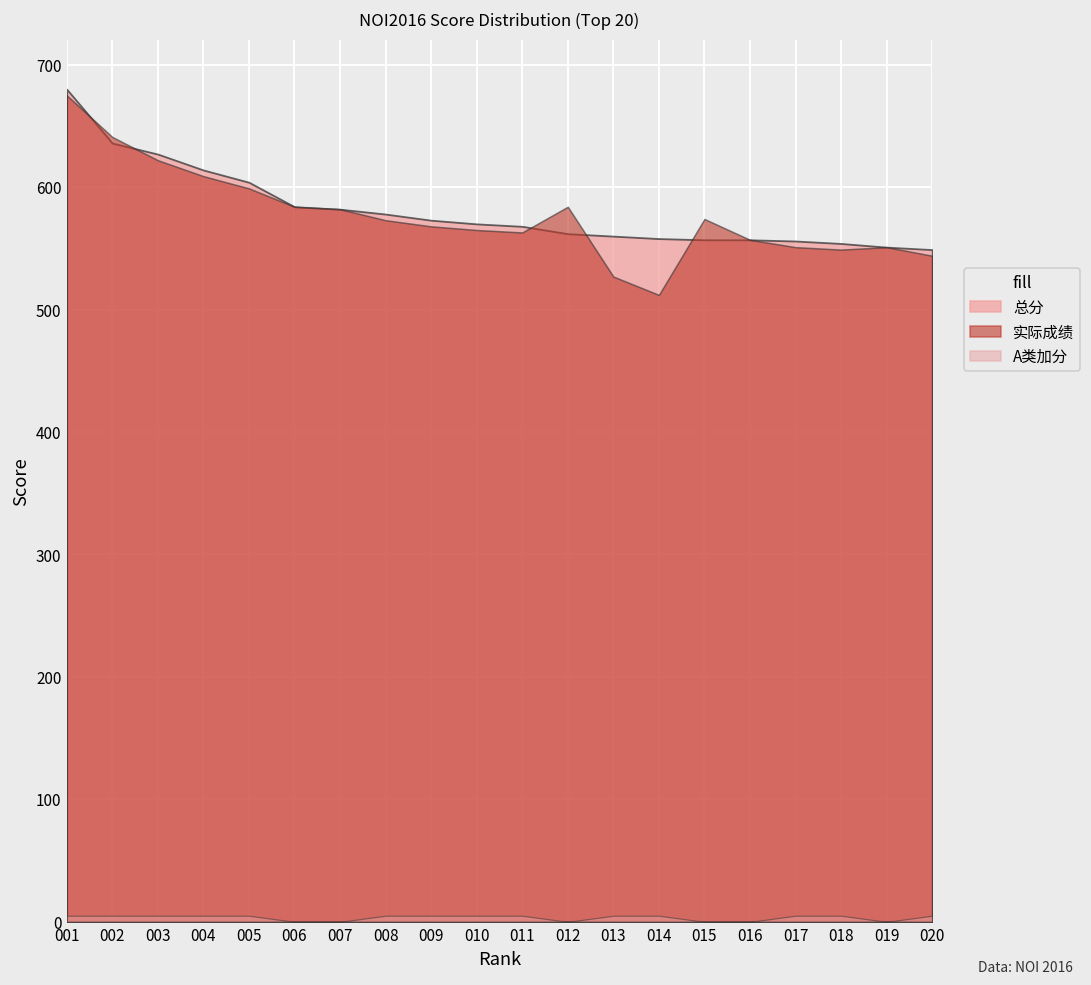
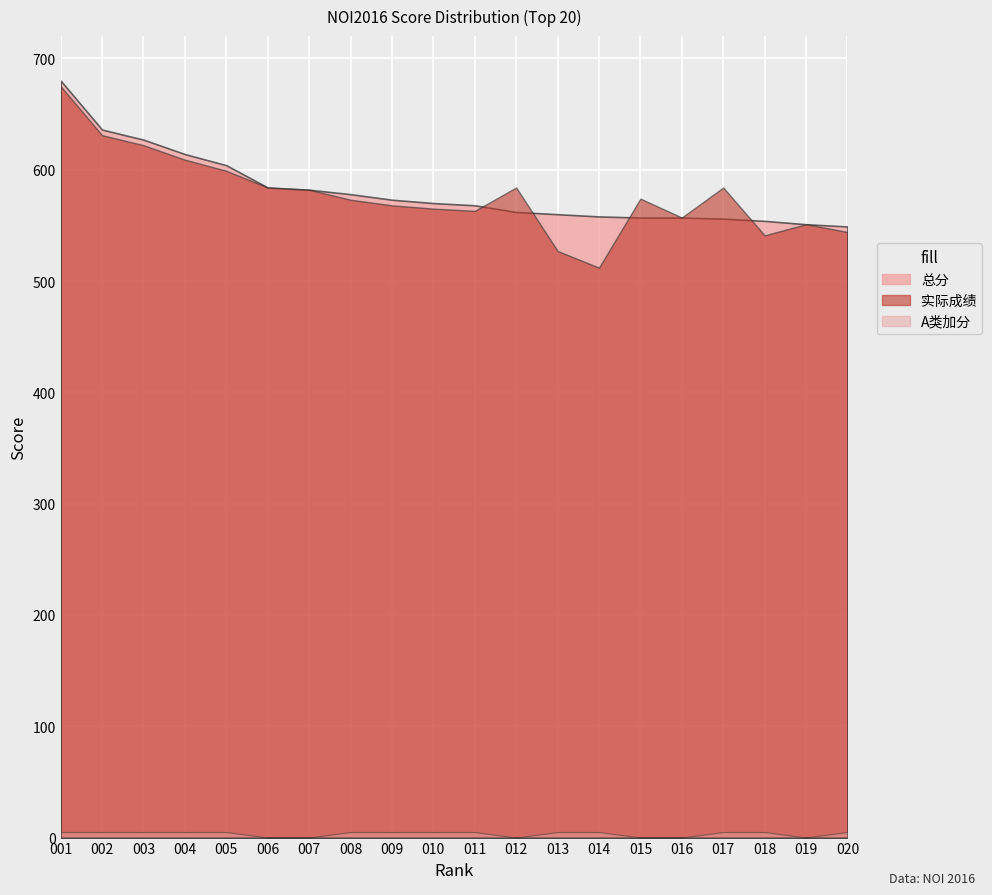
实际成绩, 002: 641 -> 631
实际成绩, 017: 551 -> 584
实际成绩, 018: 549 -> 541
